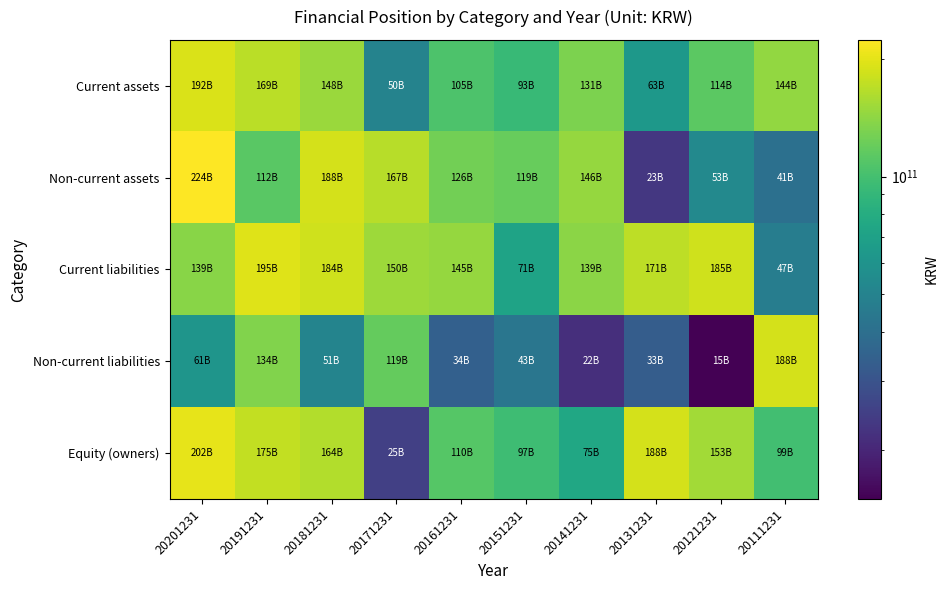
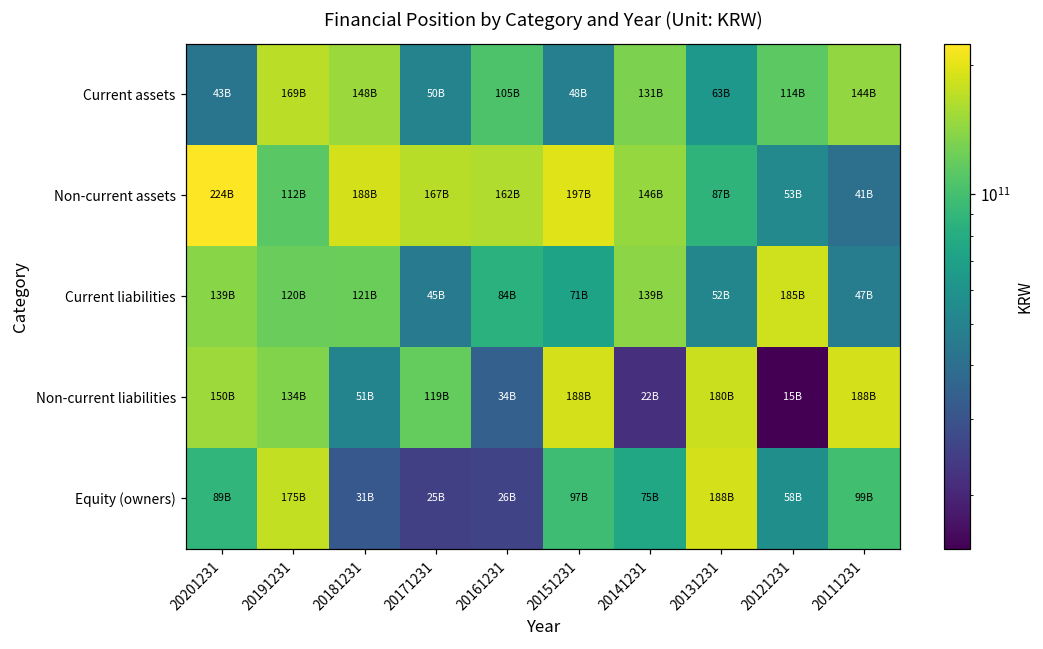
Current assets, 20201231: 192B -> 43B
Current assets, 20151231: 93B -> 48B
Non-current assets, 20161231: 126B -> 162B
Non-current assets, 20151231: 119B -> 197B
Non-current assets, 20131231: 23B -> 87B
Current liabilities, 20191231: 195B -> 120B
Current liabilities, 20181231: 184B -> 121B
Current liabilities, 20171231: 150B -> 45B
Current liabilities, 20161231: 145B -> 84B
Current liabilities, 20131231: 171B -> 52B
Non-current liabilities, 20201231: 61B -> 150B
Non-current liabilities, 20151231: 43B -> 188B
Non-current liabilities, 20131231: 33B -> 180B
Equity (owners), 20201231: 202B -> 89B
Equity (owners), 20181231: 164B -> 31B
Equity (owners), 20161231: 110B -> 26B
Equity (owners), 20121231: 153B -> 58B
